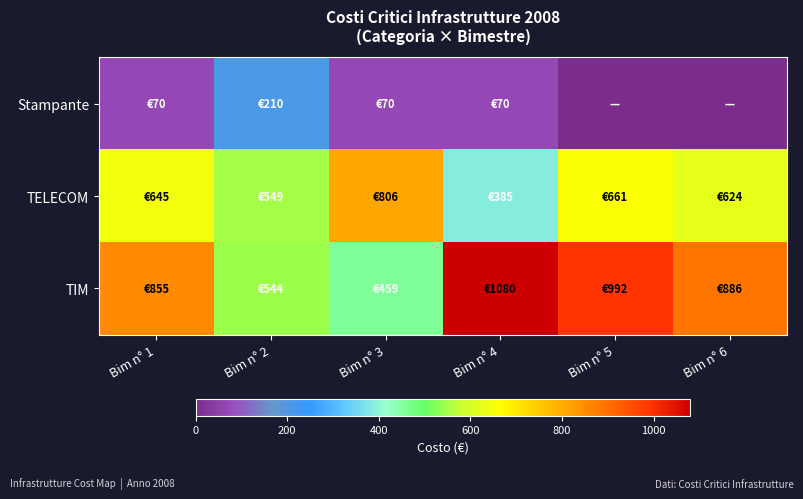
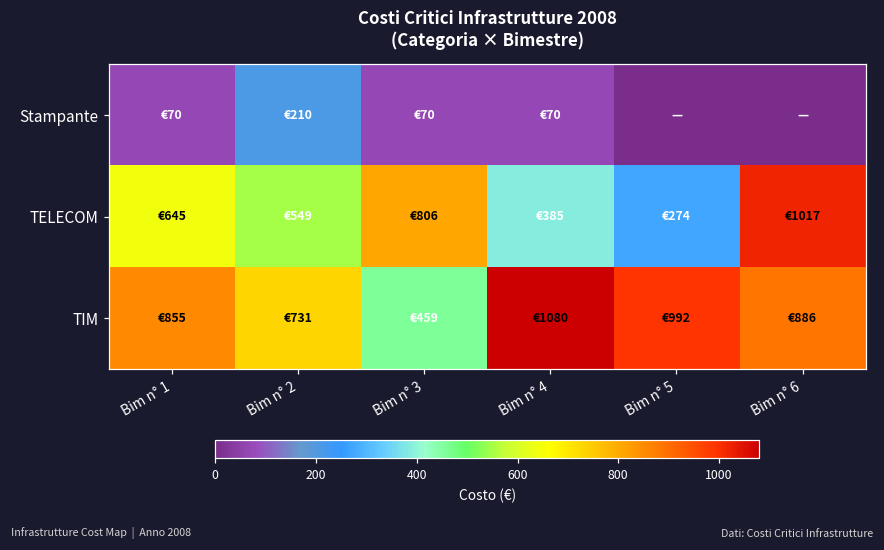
TELECOM, Bim n° 5: €661 -> €274
TELECOM, Bim n° 6: €624 -> €1017
TIM, Bim n° 2: €544 -> €731
